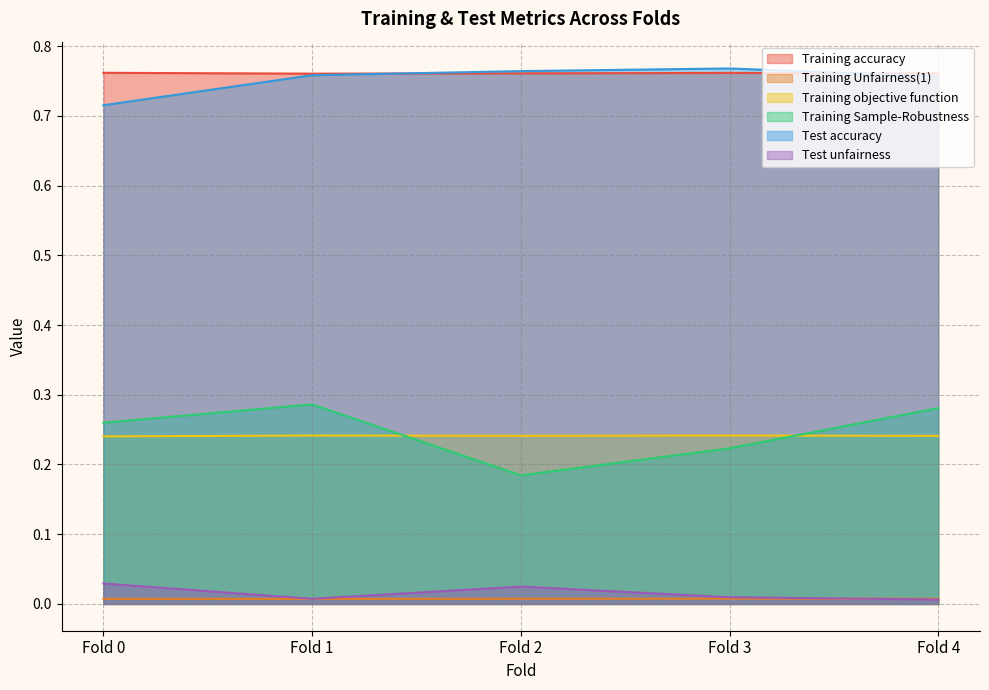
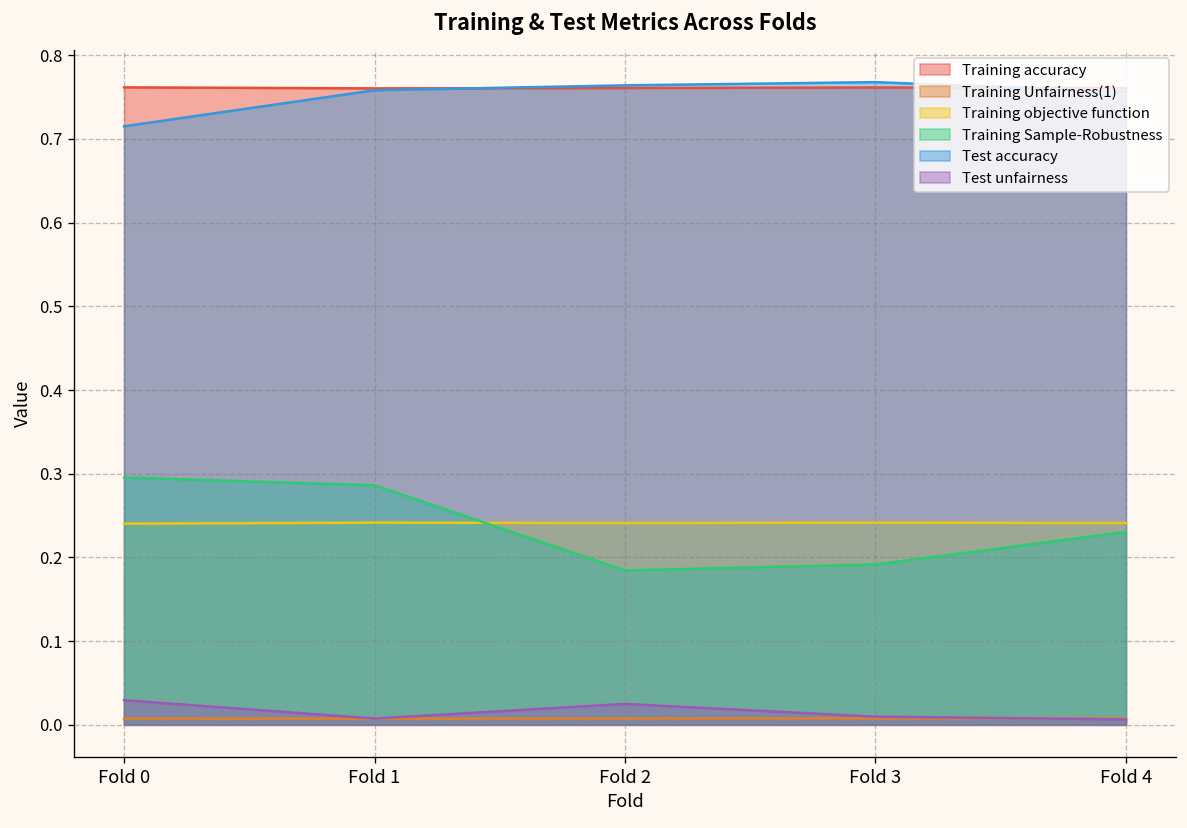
Training Sample-Robustness, Fold 0: 0.26 -> 0.30
Training Sample-Robustness, Fold 3: 0.22 -> 0.19
Training Sample-Robustness, Fold 4: 0.28 -> 0.23
